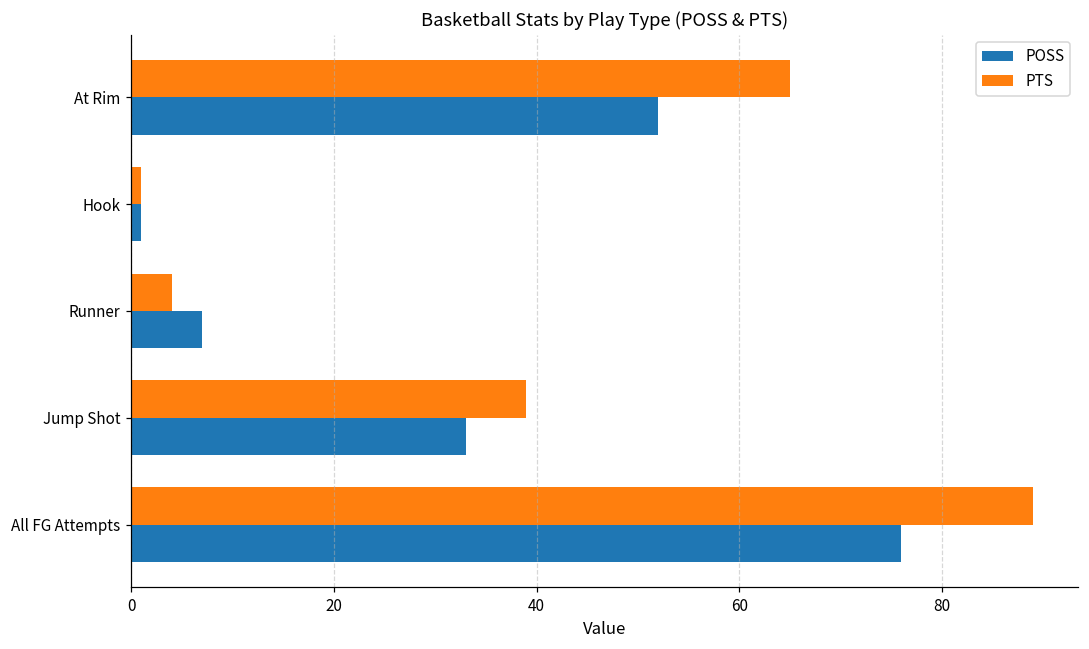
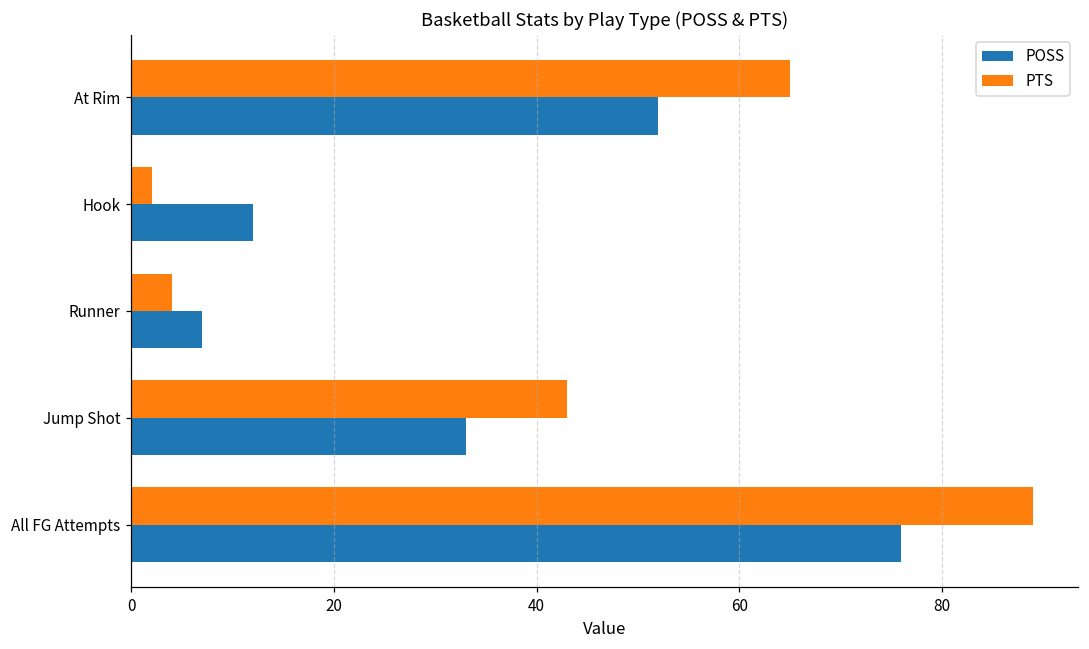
PTS, Hook: 1 -> 2
POSS, Hook: 1 -> 12
PTS, Jump Shot: 39 -> 43
